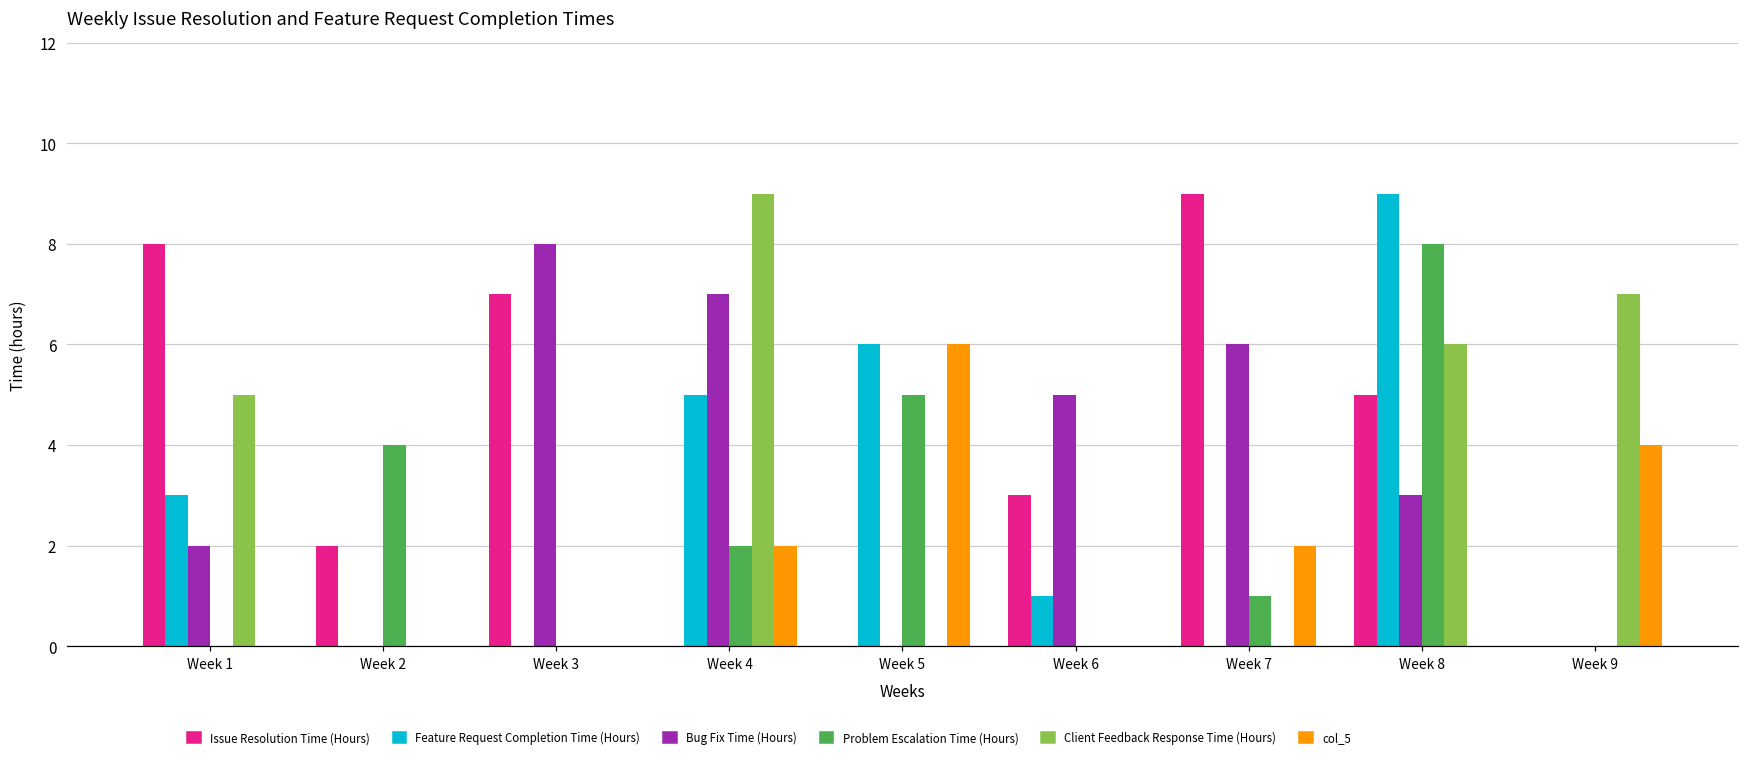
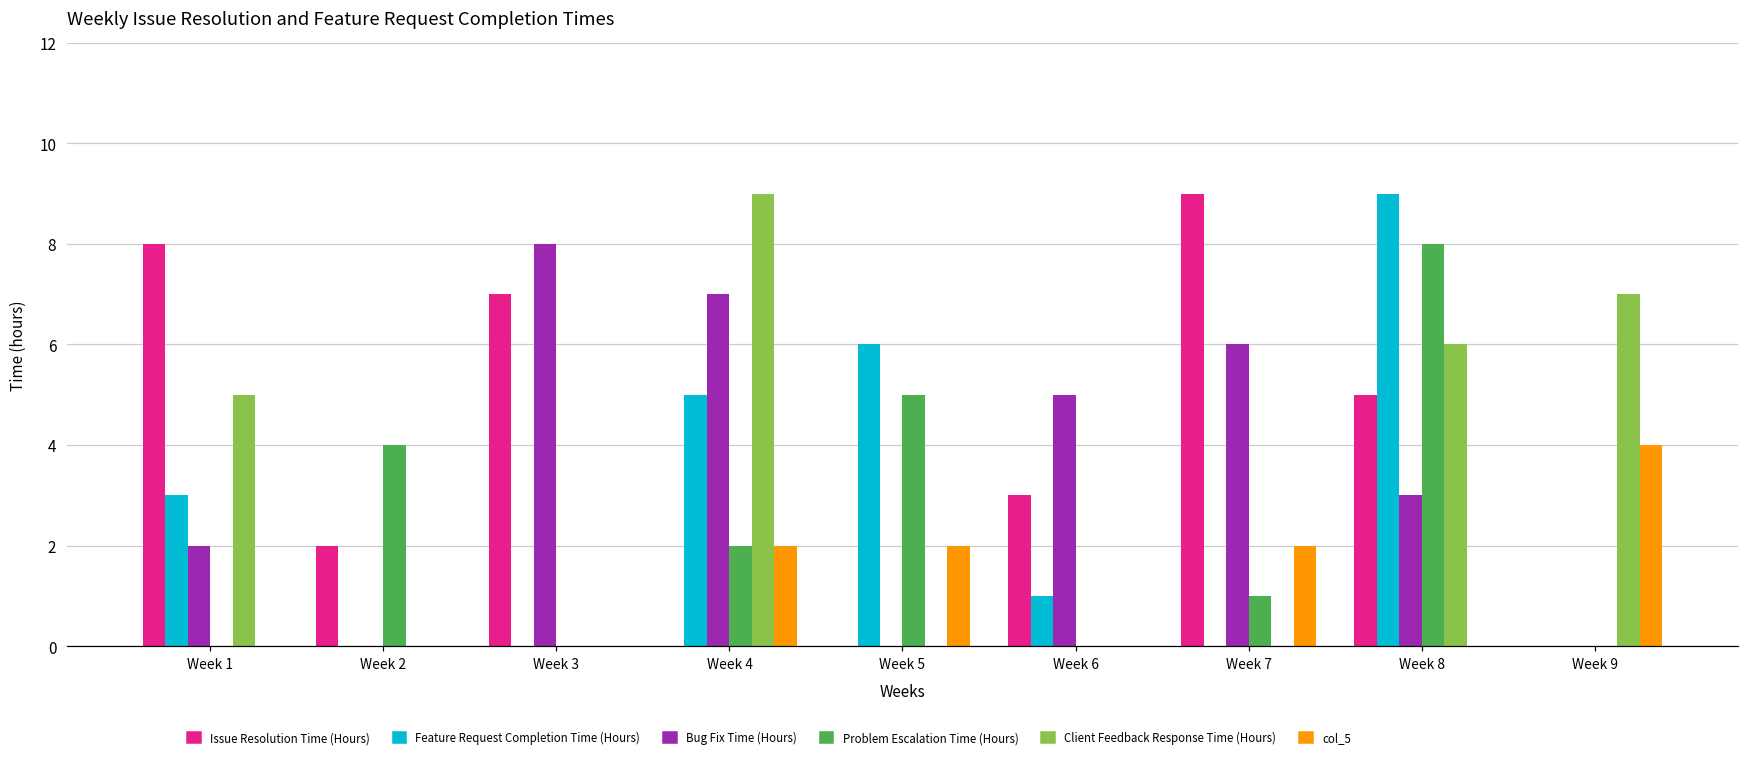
col_5, Week 5: 6 -> 2
